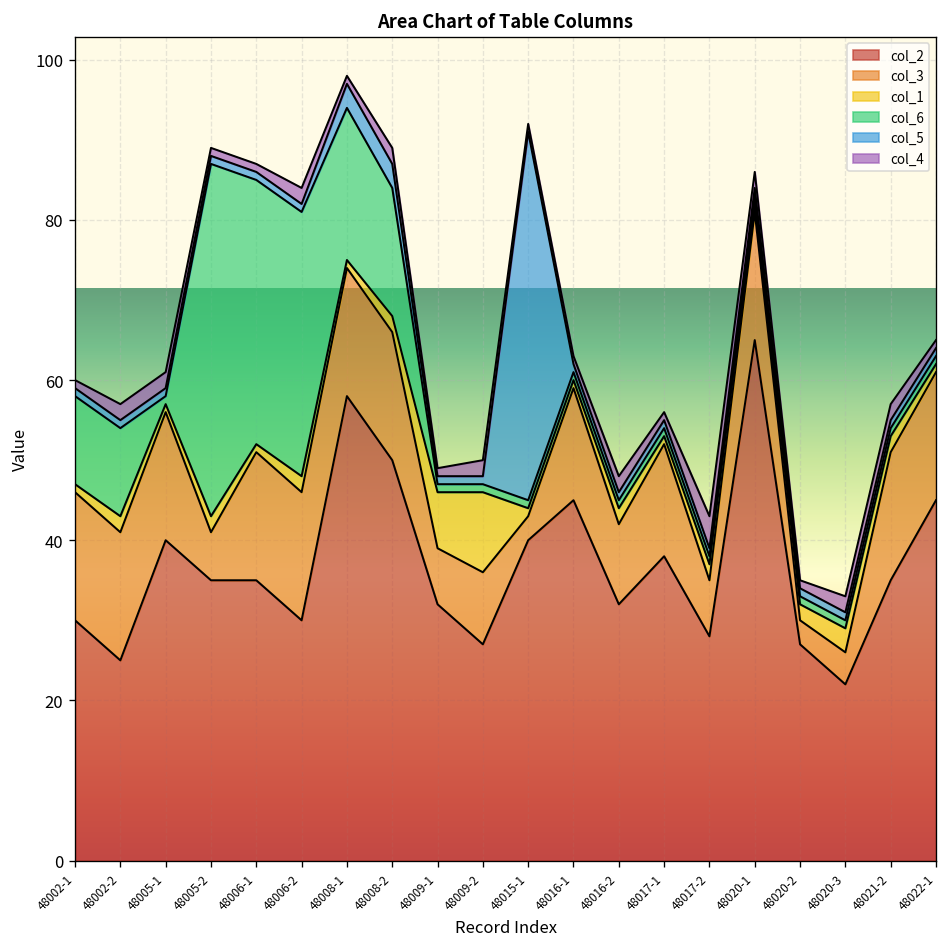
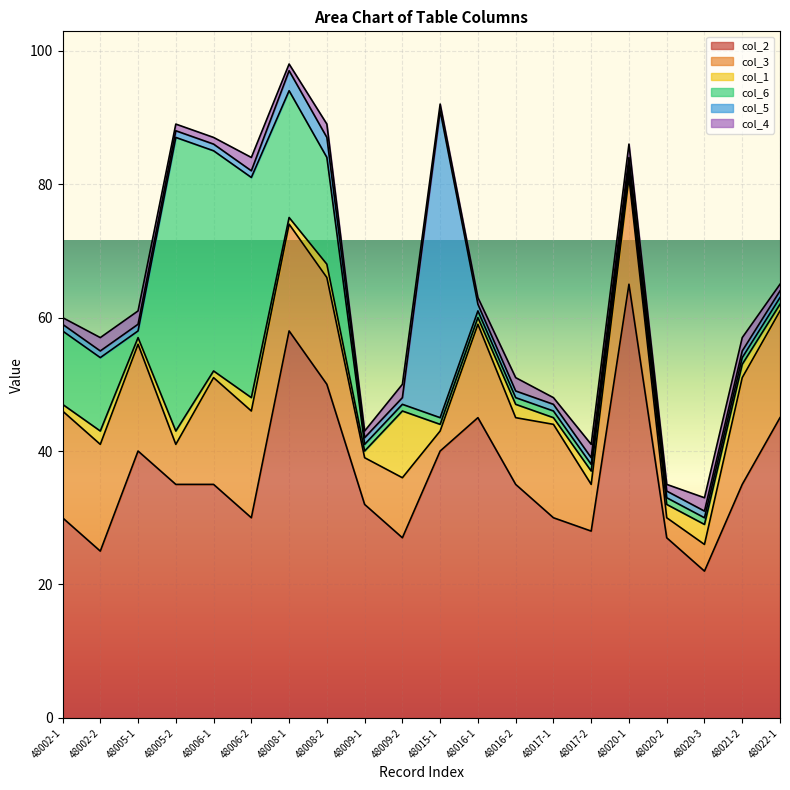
col_1, 48009-1: 7 -> 1
col_2, 48016-2: 32 -> 35
col_2, 48017-1: 38 -> 30
col_4, 48017-2: 4 -> 2
